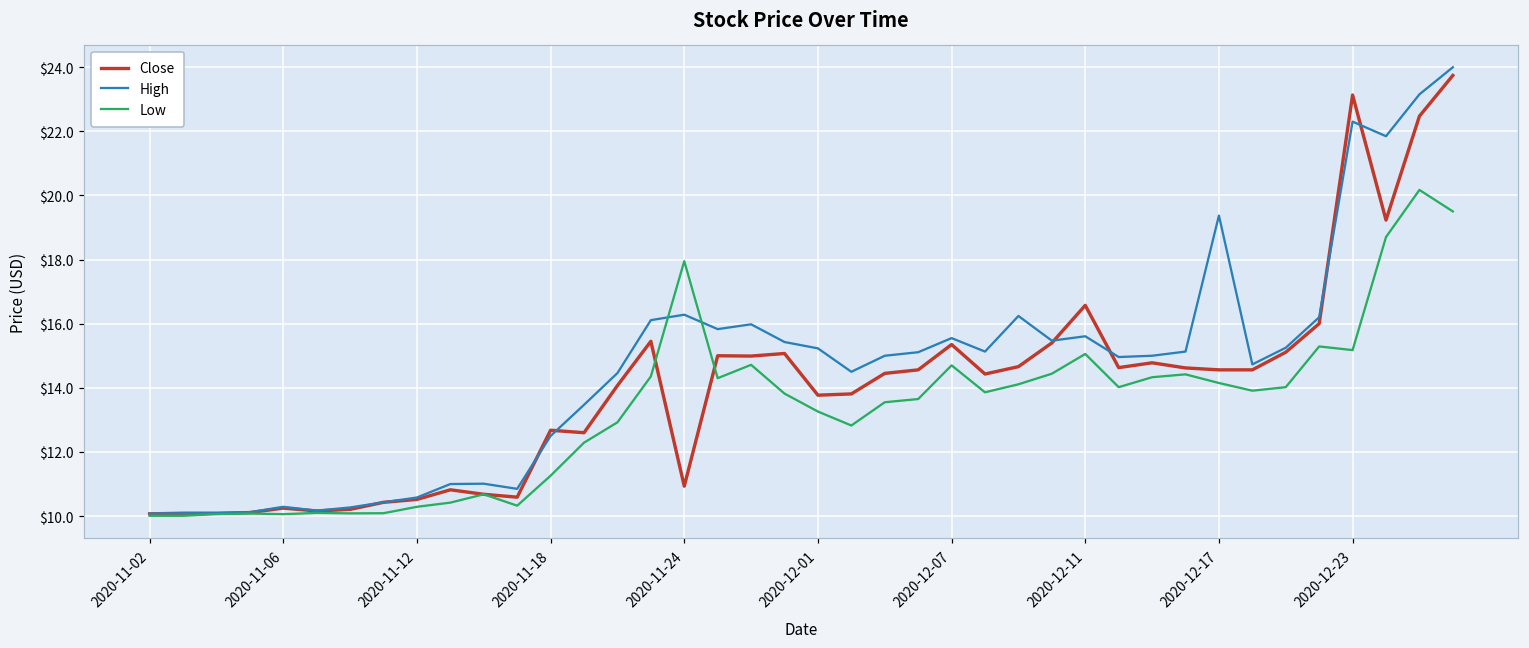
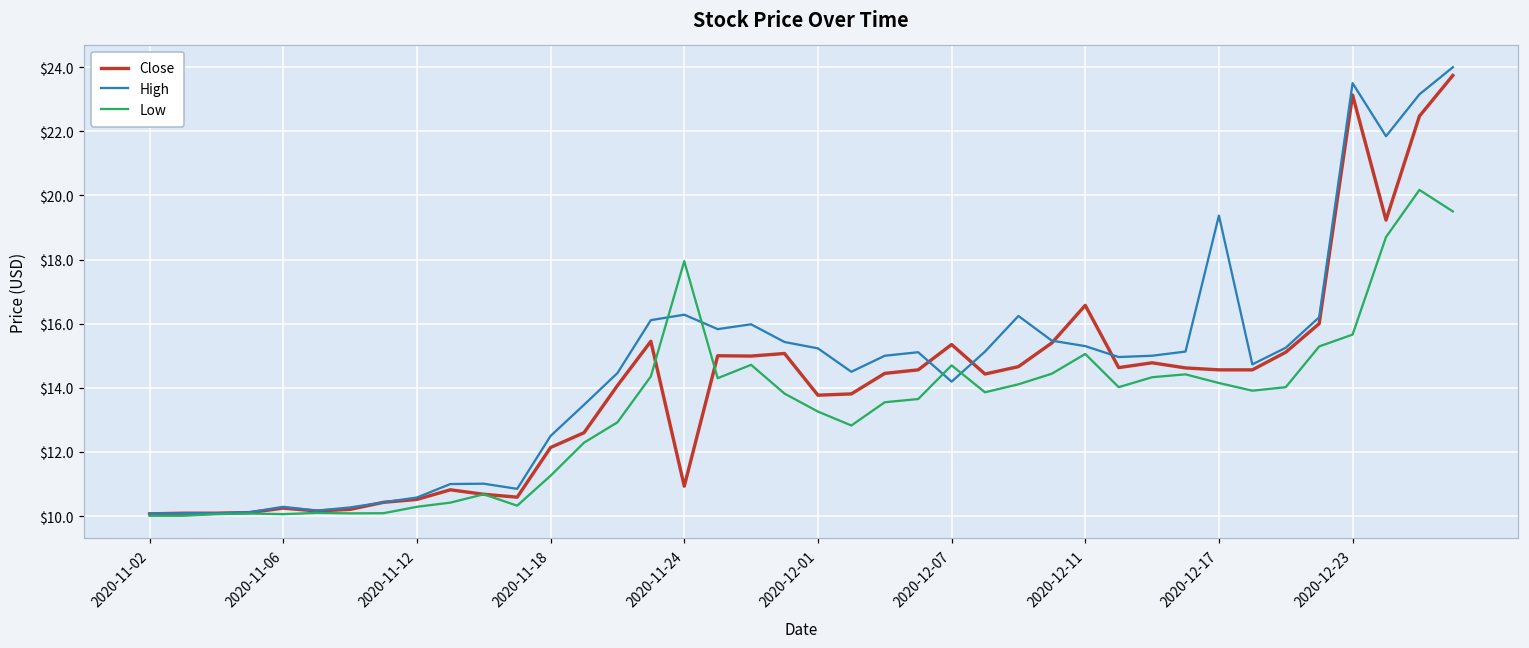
Close, 2020-11-18: $12.7 -> $12.1
High, 2020-12-07: $15.6 -> $14.2
High, 2020-12-11: $15.6 -> $15.3
High, 2020-12-23: $22.3 -> $23.5
Low, 2020-12-23: $15.2 -> $15.7
